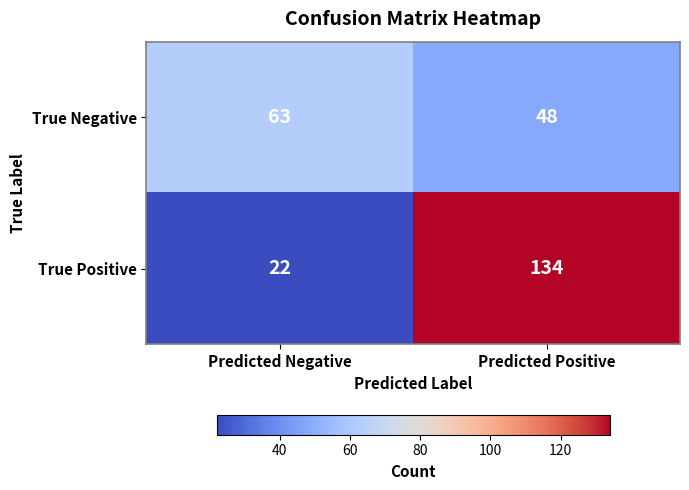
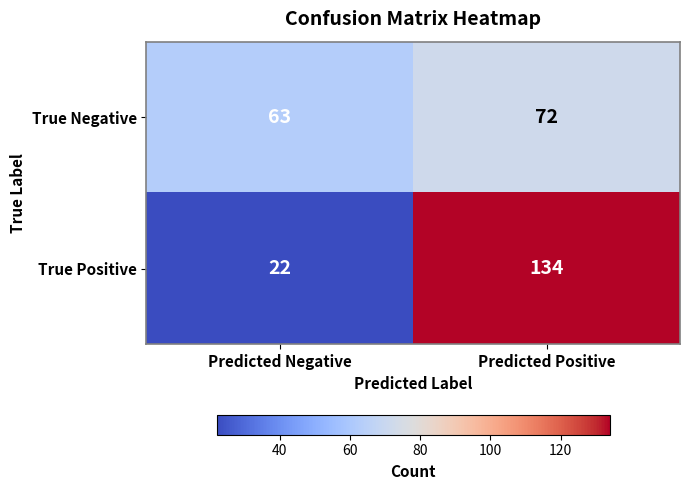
True Negative, Predicted Positive: 48 -> 72
